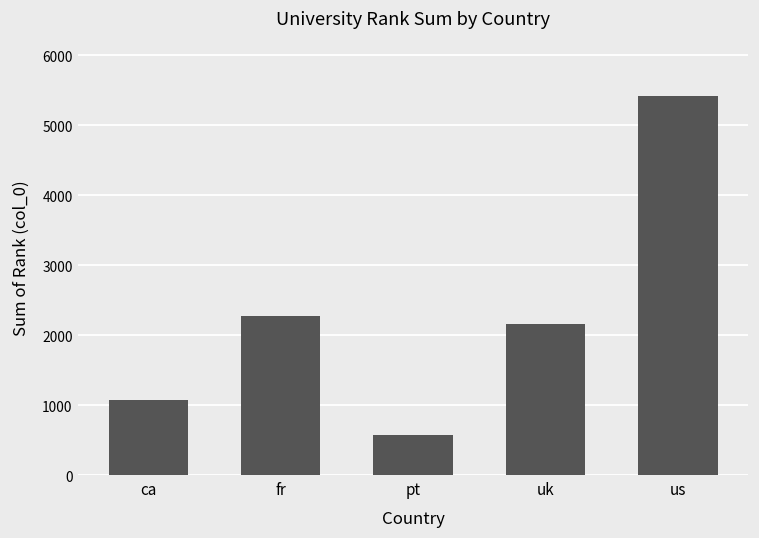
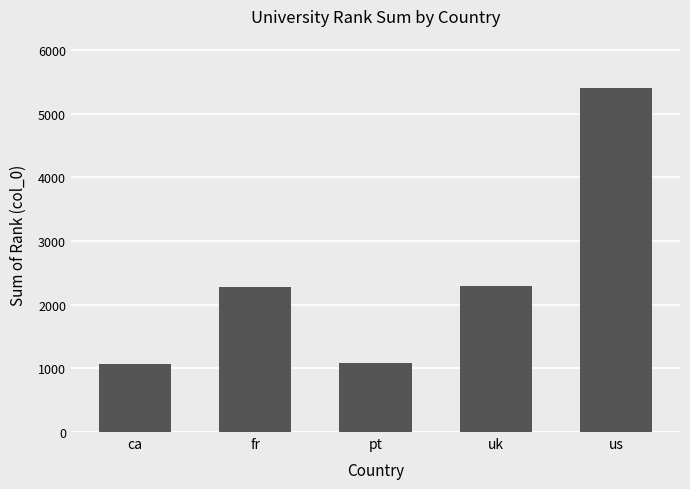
pt: 600 -> 1100
uk: 2200 -> 2300
